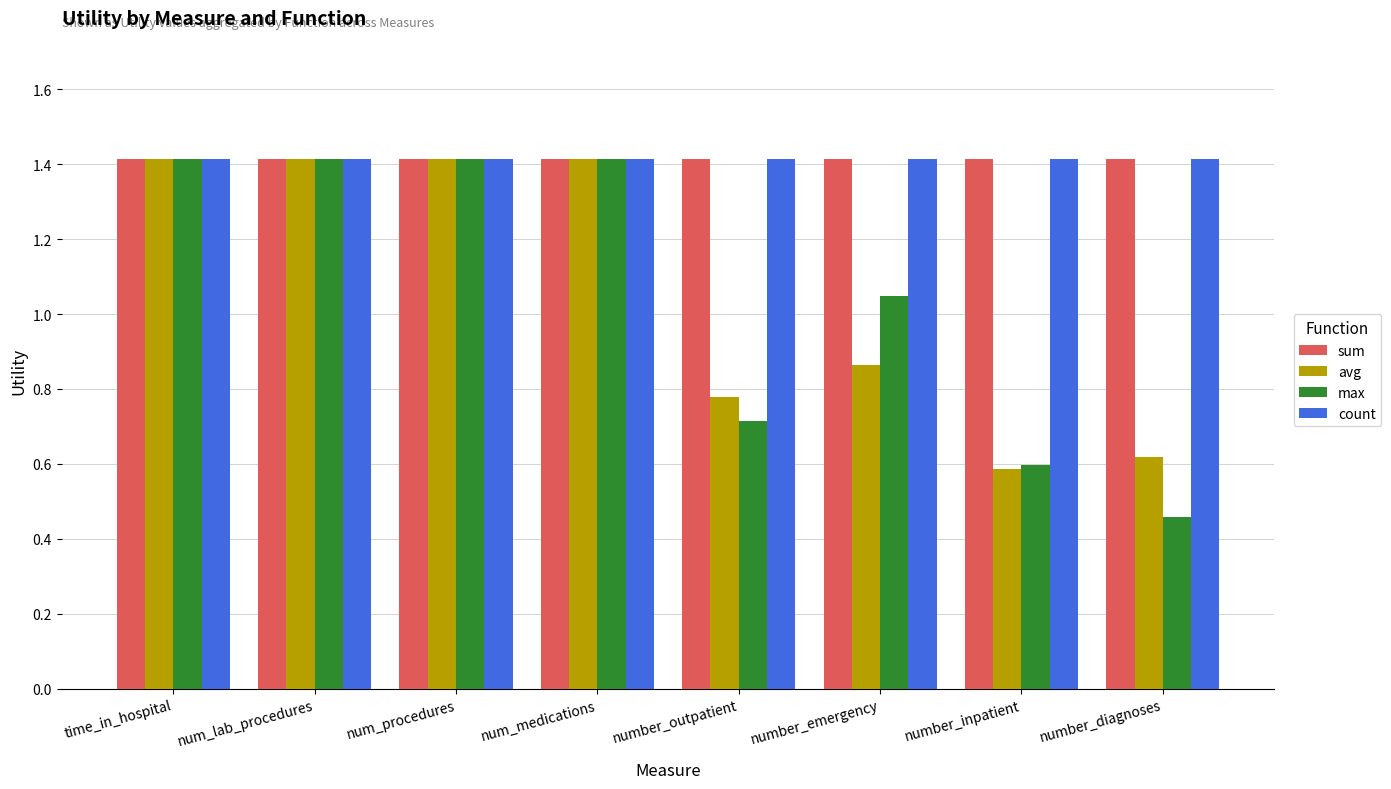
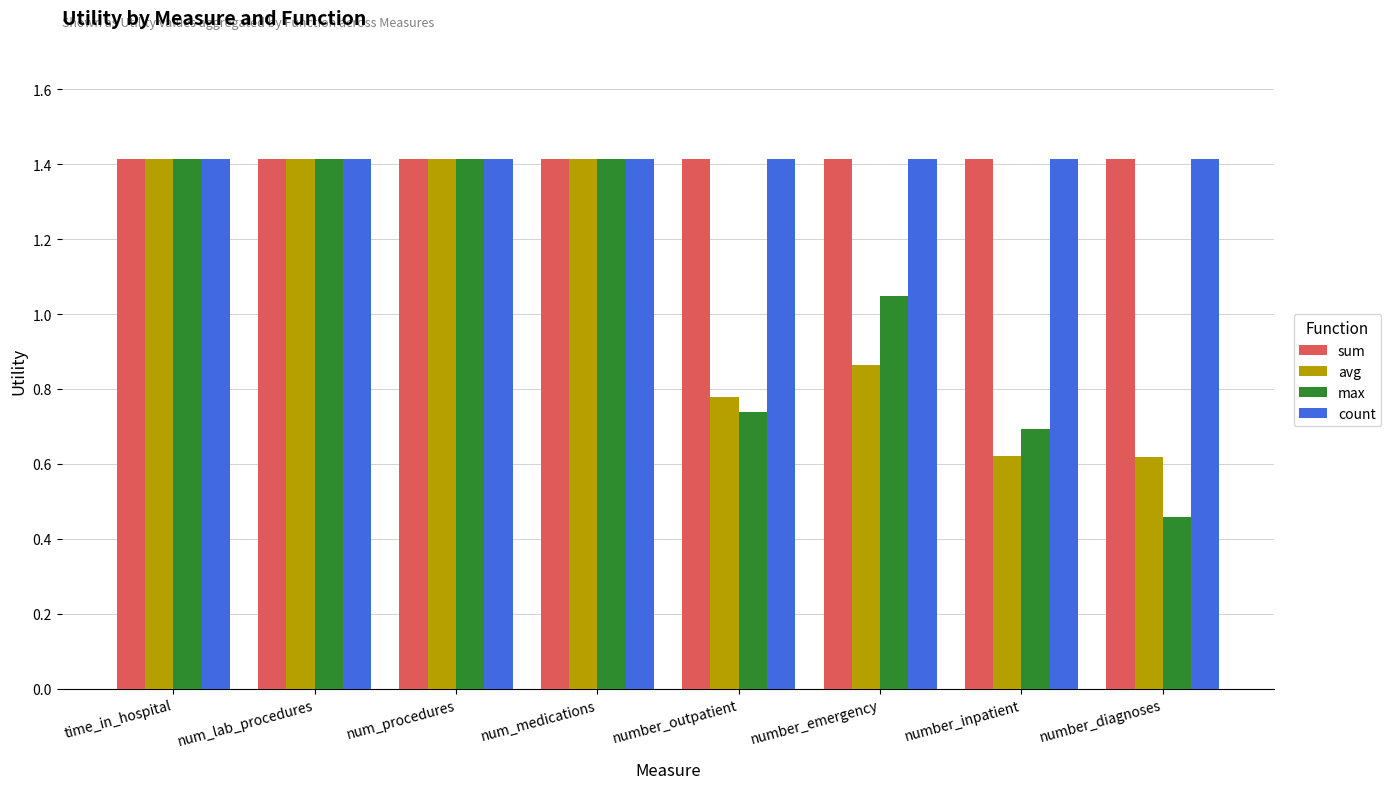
max, number_outpatient: 0.71 -> 0.74
avg, number_inpatient: 0.59 -> 0.62
max, number_inpatient: 0.60 -> 0.69
